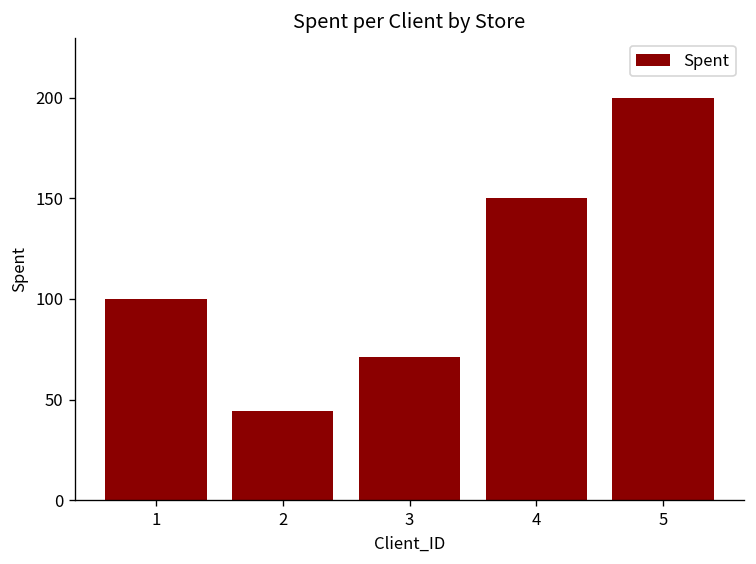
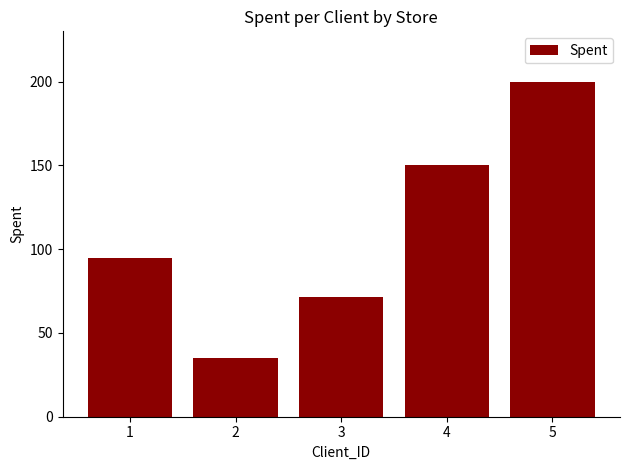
1: 100 -> 95
2: 44 -> 35
